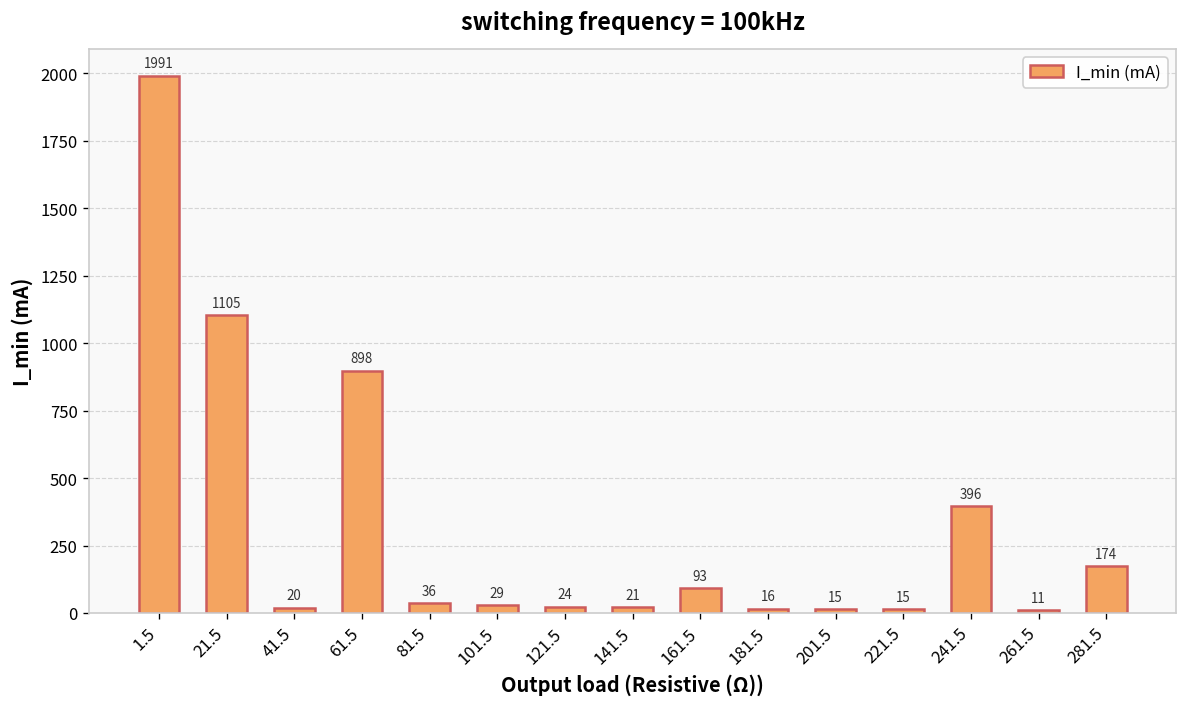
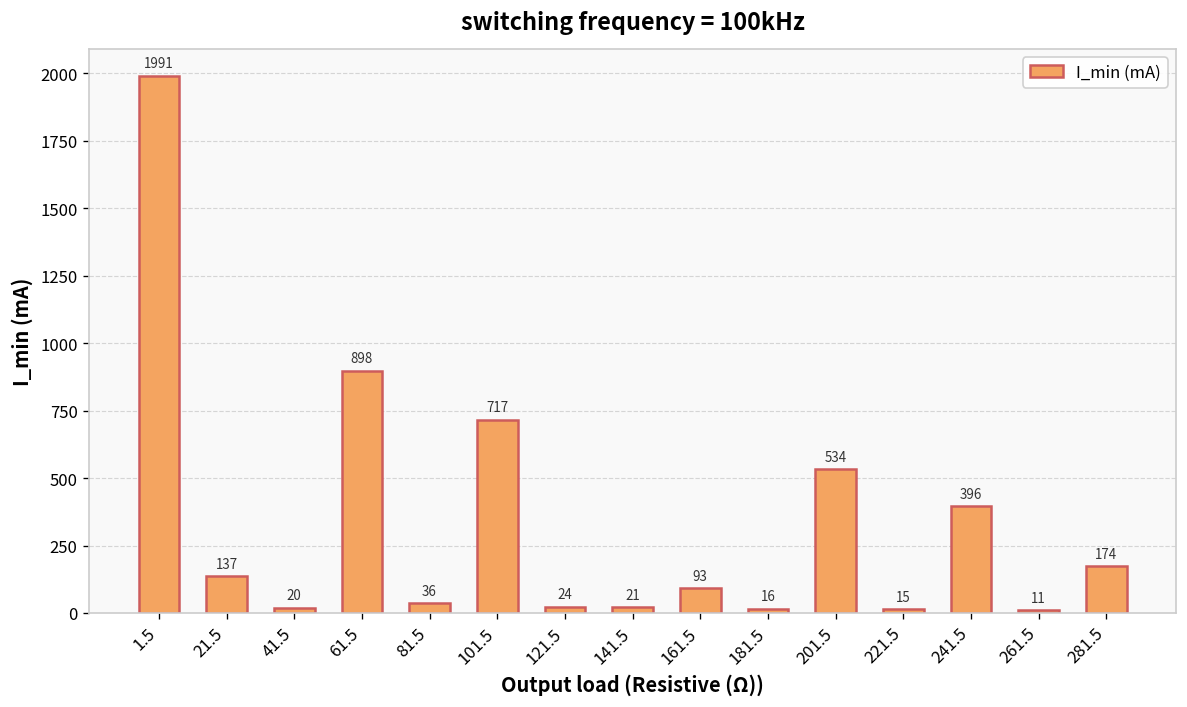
21.5: 1105 -> 137
101.5: 29 -> 717
201.5: 15 -> 534
